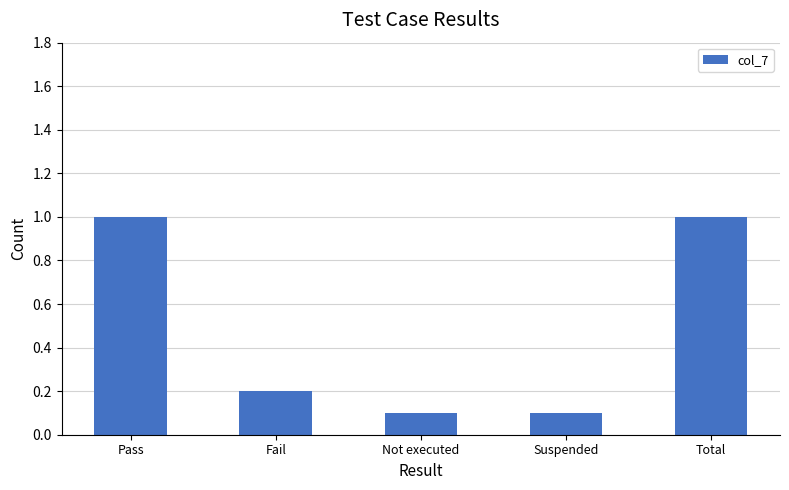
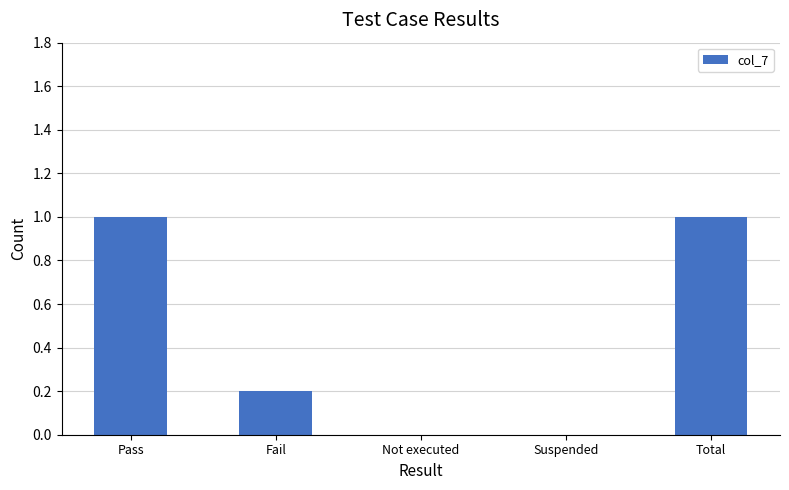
Not executed: 0.1 -> 0.0
Suspended: 0.1 -> 0.0
